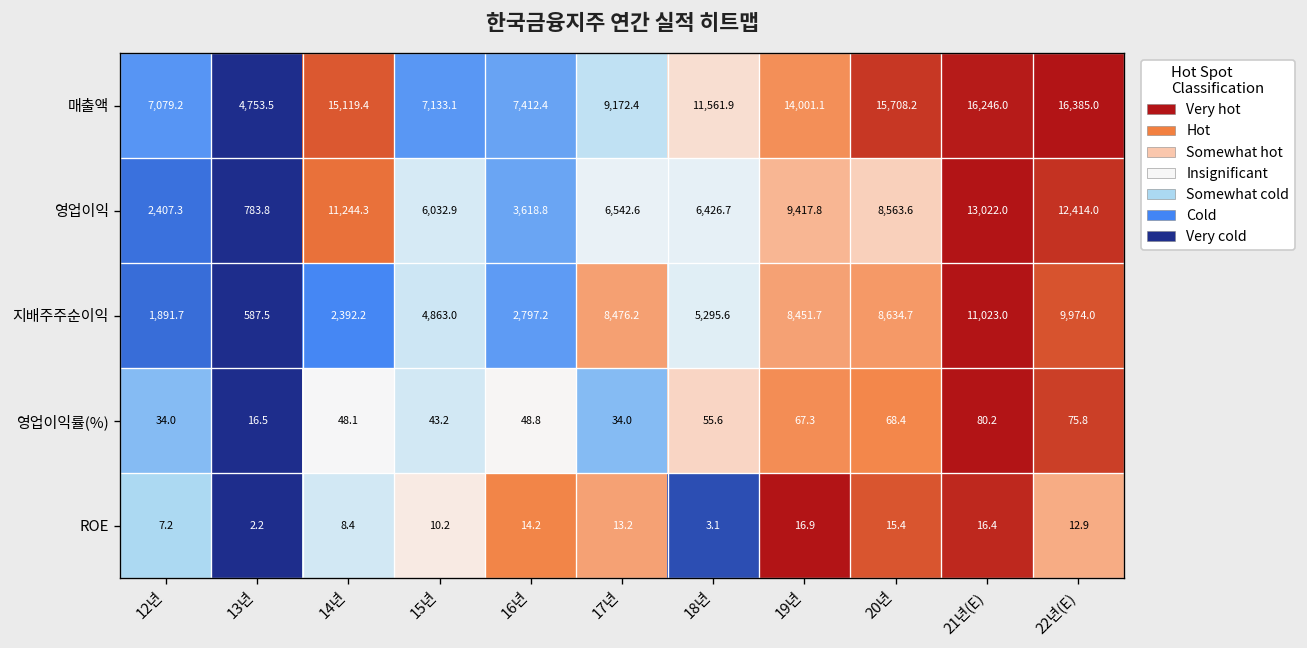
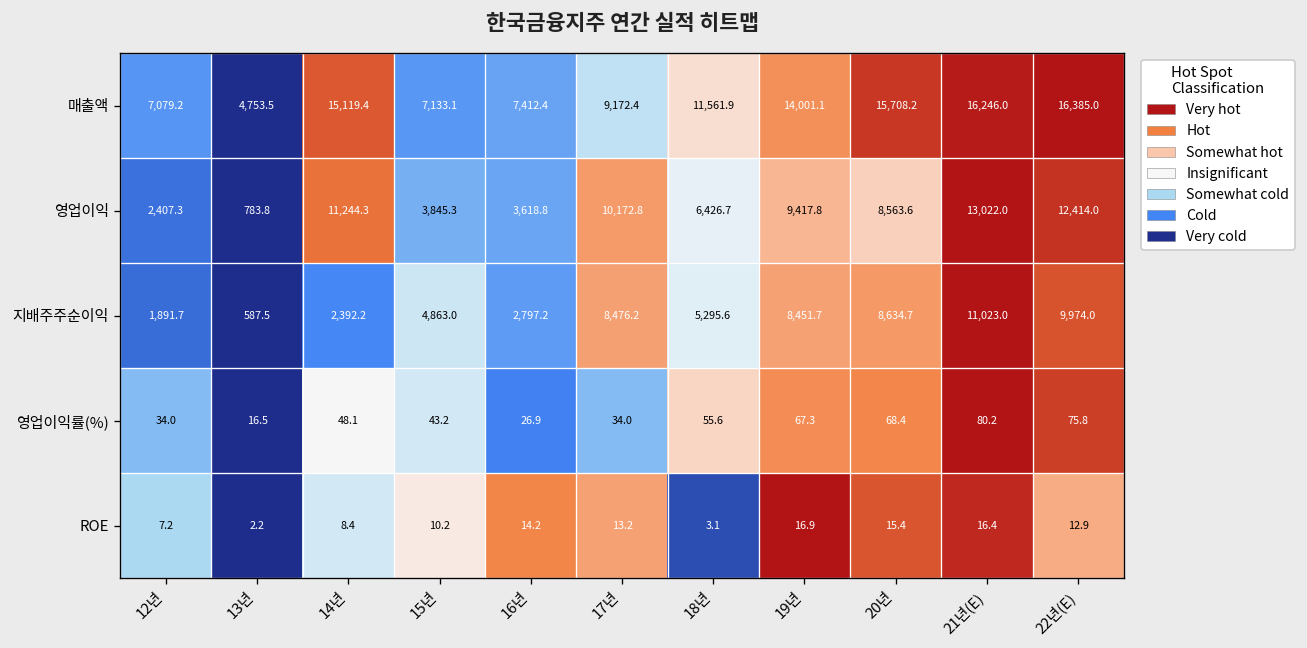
영업이익, 15년: 6,032.9 -> 3,845.3
영업이익, 17년: 6,542.6 -> 10,172.8
영업이익률(%), 16년: 48.8 -> 26.9
